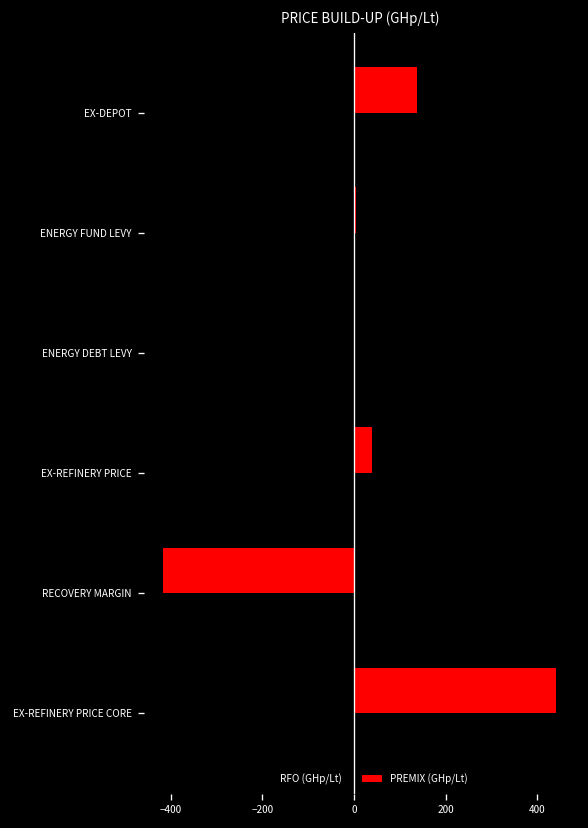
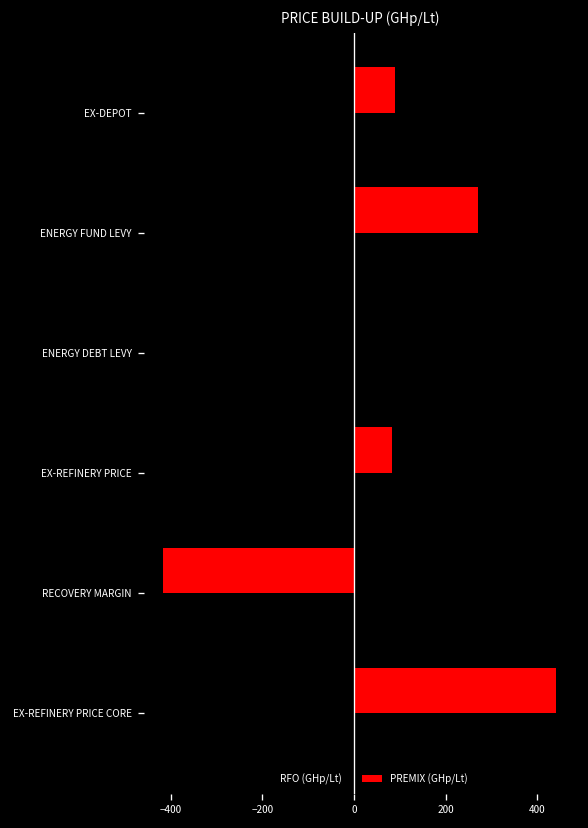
PREMIX (GHp/Lt), EX-DEPOT: 140 -> 90
PREMIX (GHp/Lt), ENERGY FUND LEVY: 10 -> 270
PREMIX (GHp/Lt), EX-REFINERY PRICE: 40 -> 80
